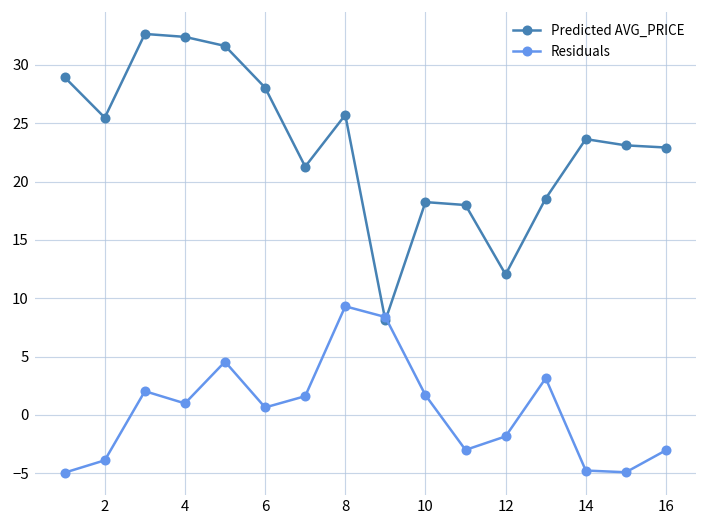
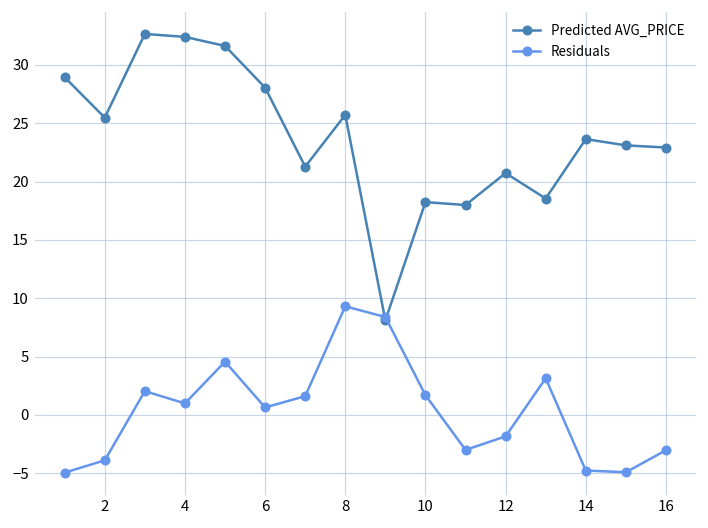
Predicted AVG_PRICE, 12: 12 -> 21
